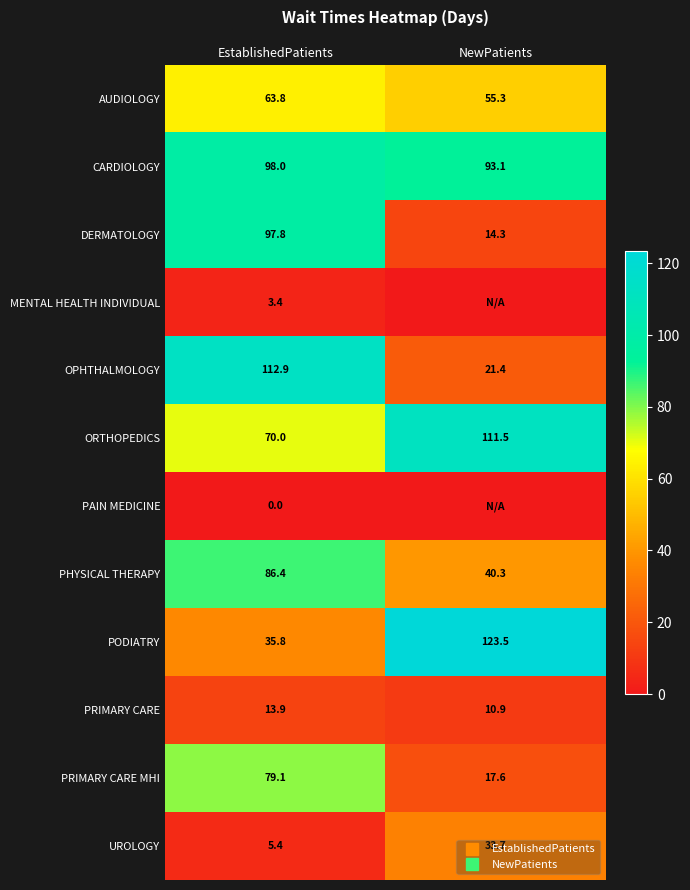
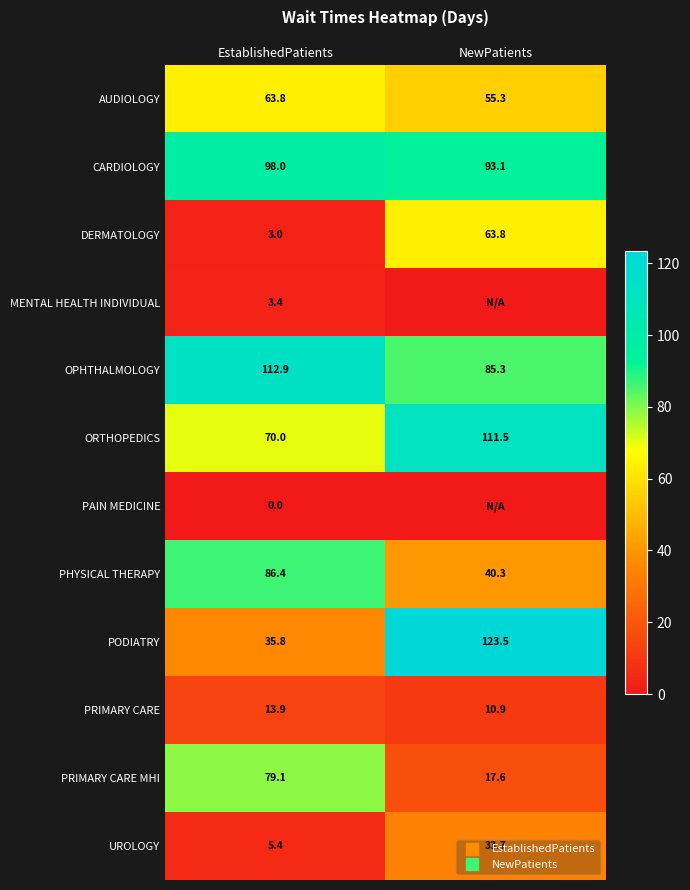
DERMATOLOGY, EstablishedPatients: 97.8 -> 3.0
DERMATOLOGY, NewPatients: 14.3 -> 63.8
OPHTHALMOLOGY, NewPatients: 21.4 -> 85.3
